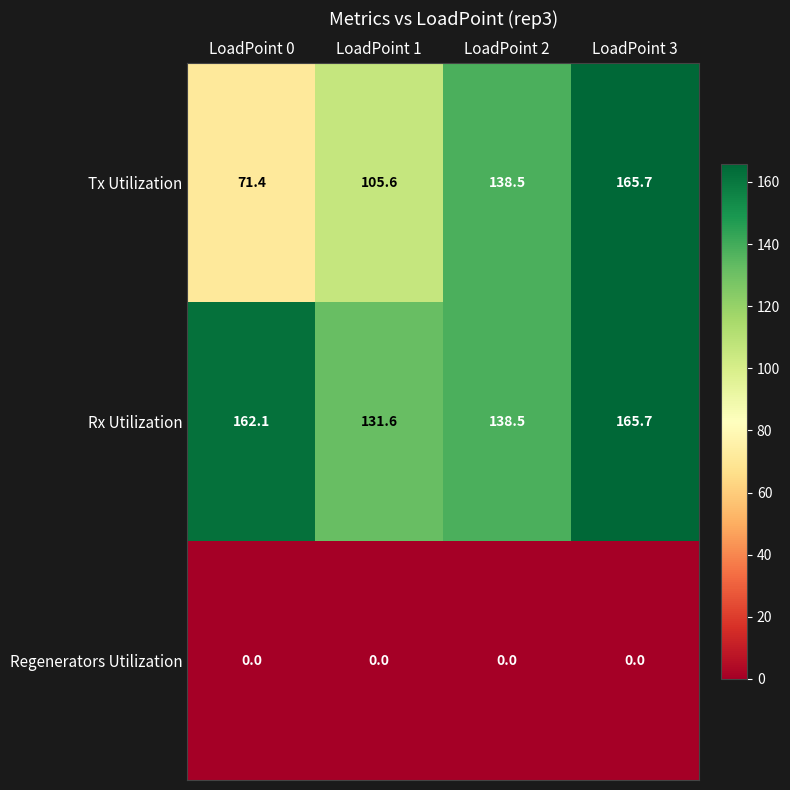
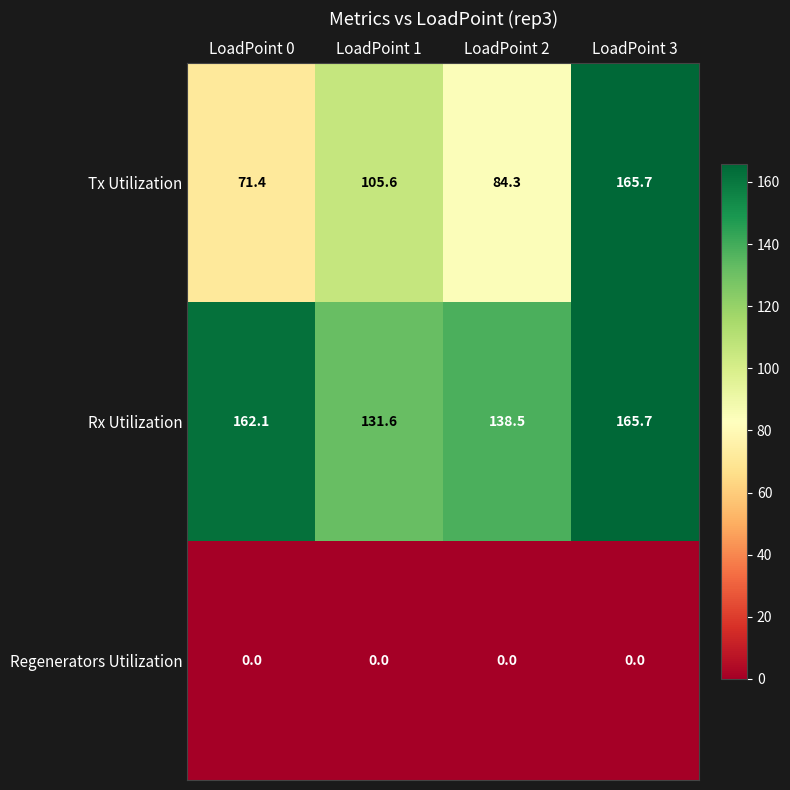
Tx Utilization, LoadPoint 2: 138.5 -> 84.3
